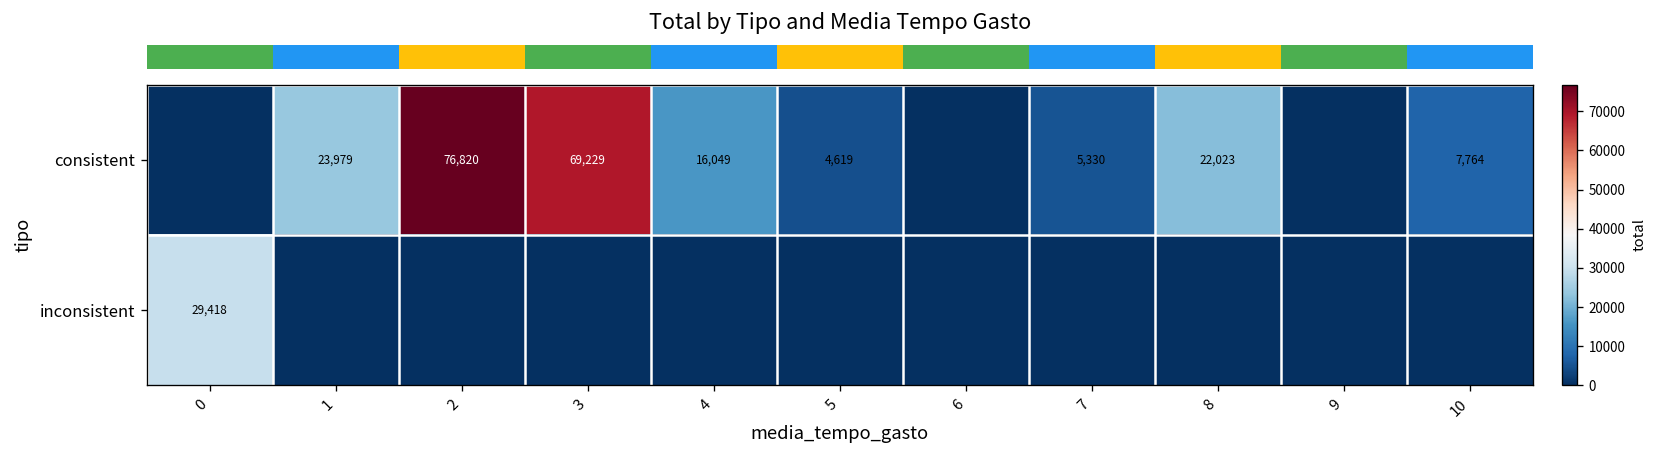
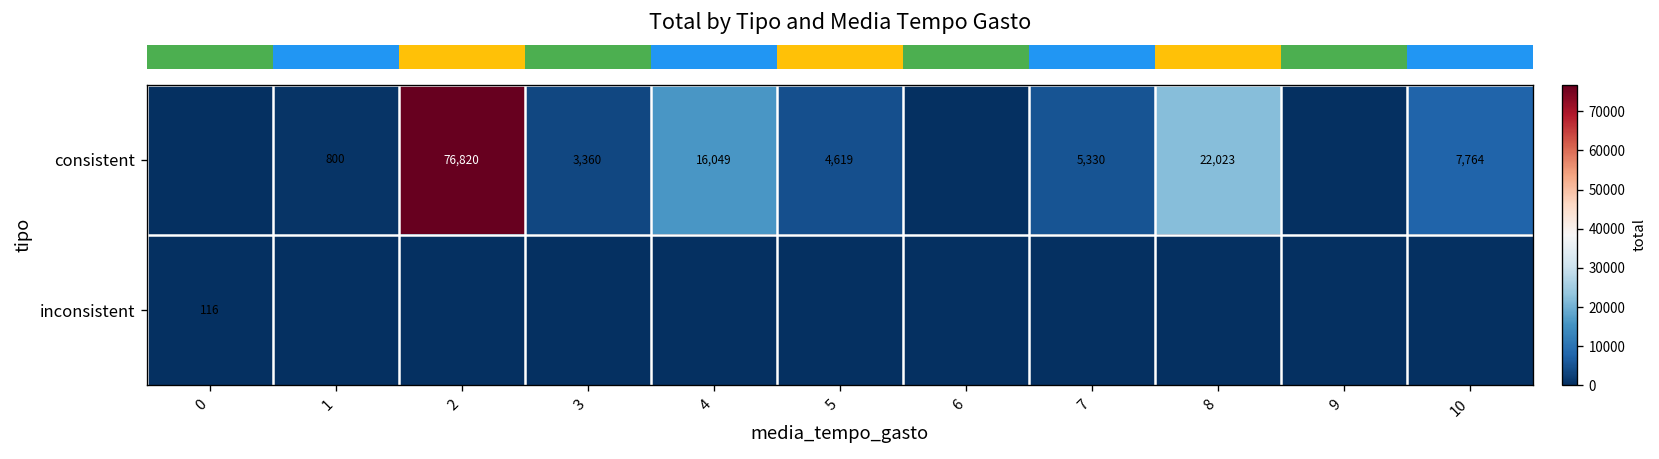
consistent, 1: 23,979 -> 800
consistent, 3: 69,229 -> 3,360
inconsistent, 0: 29,418 -> 116
